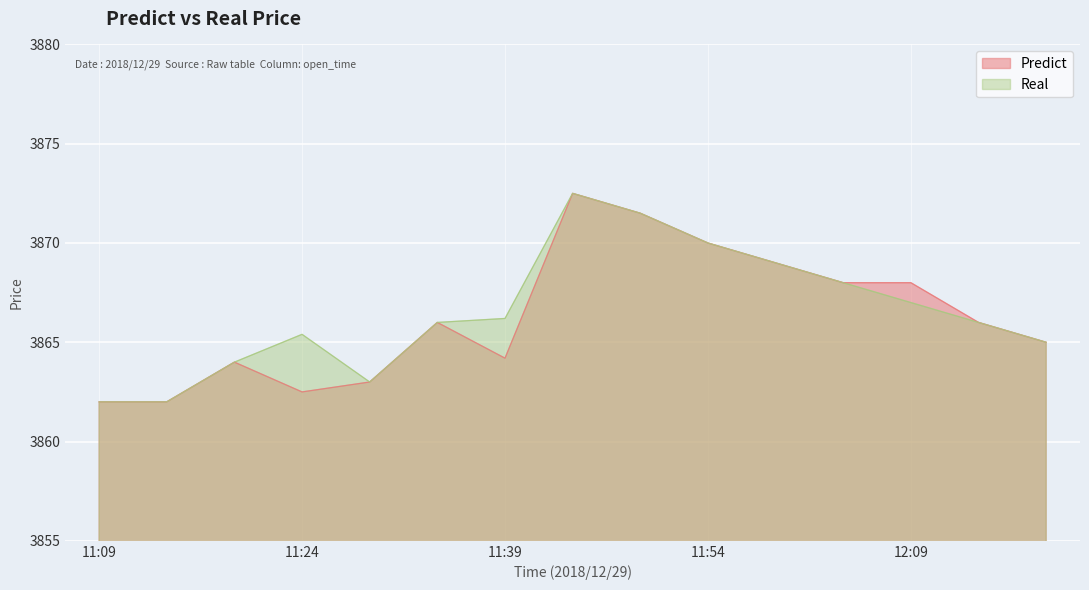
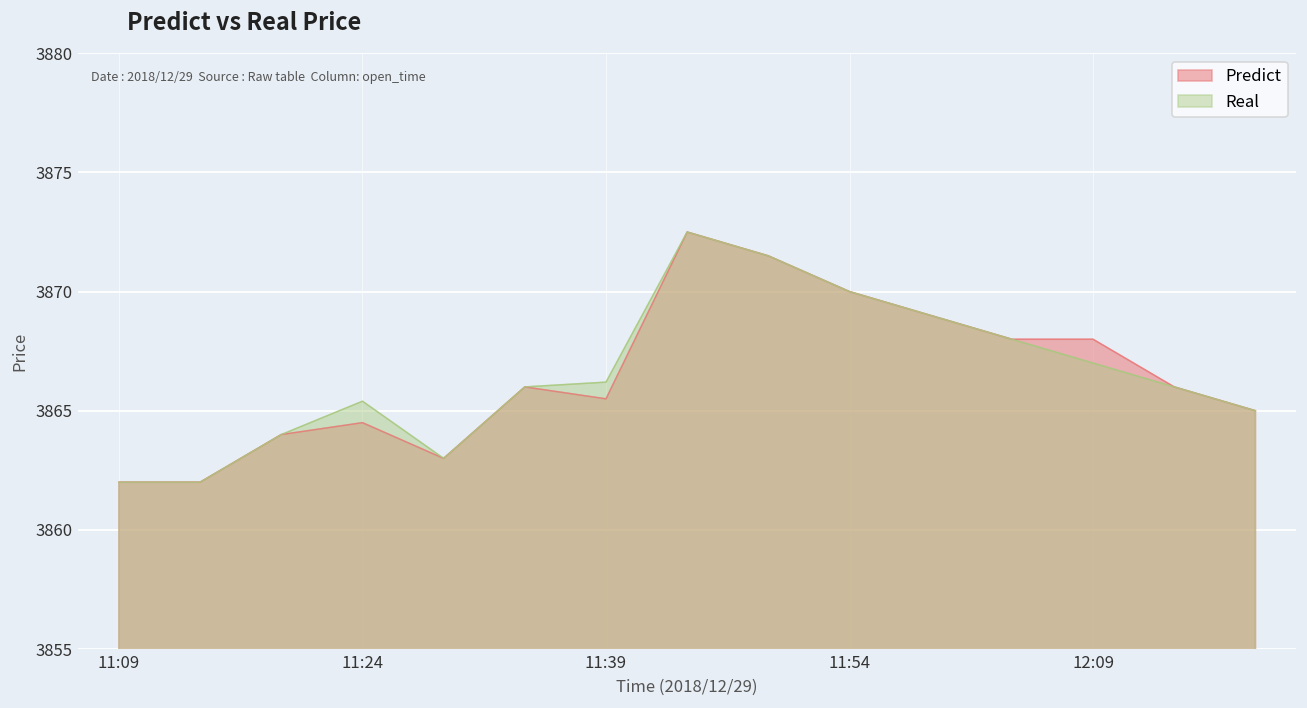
Predict, 11:24: 3862.5 -> 3864.5
Predict, 11:39: 3864.2 -> 3865.5
